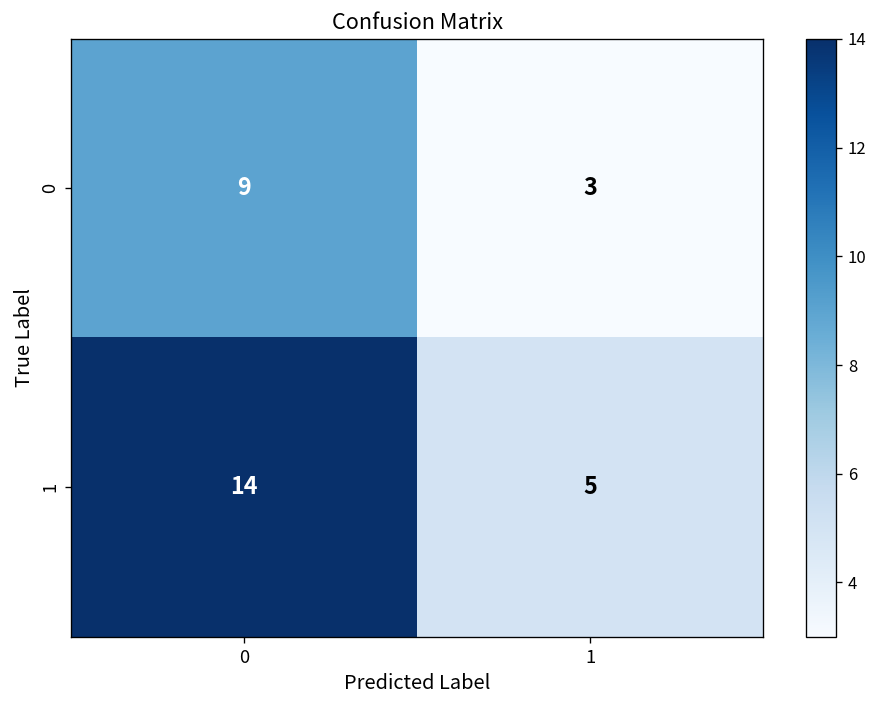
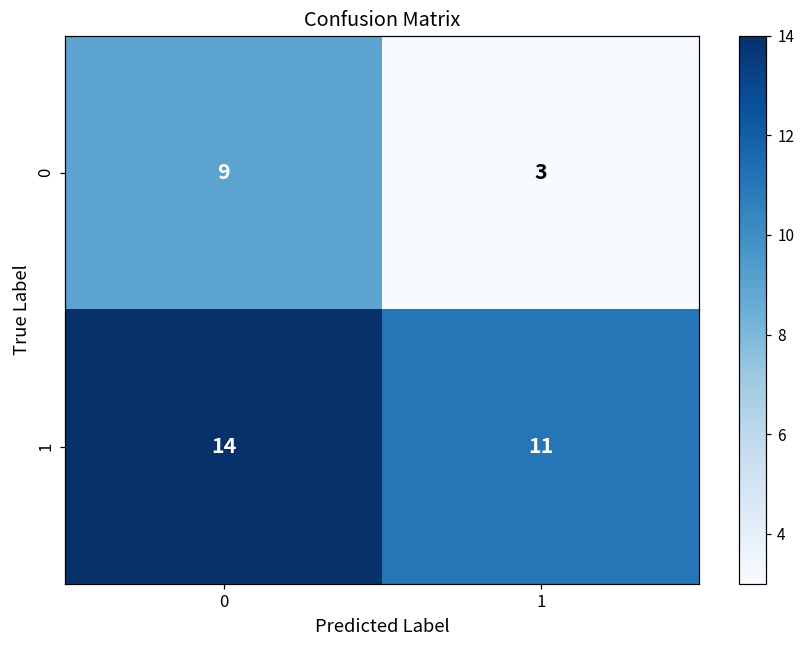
1, 1: 5 -> 11
